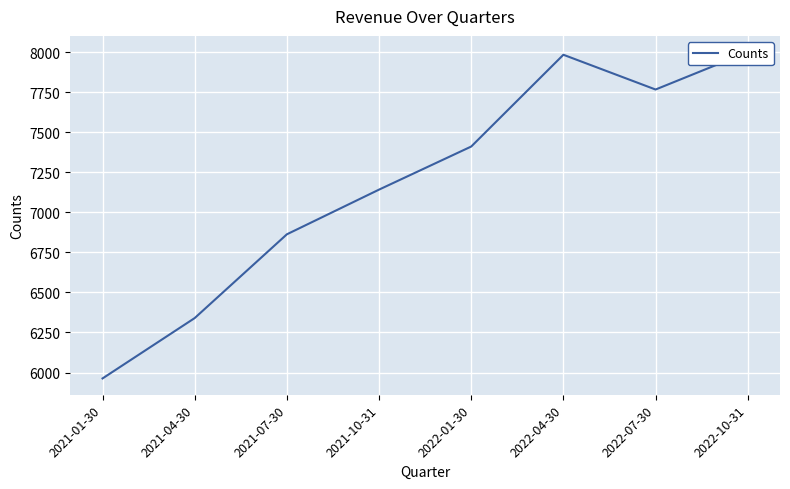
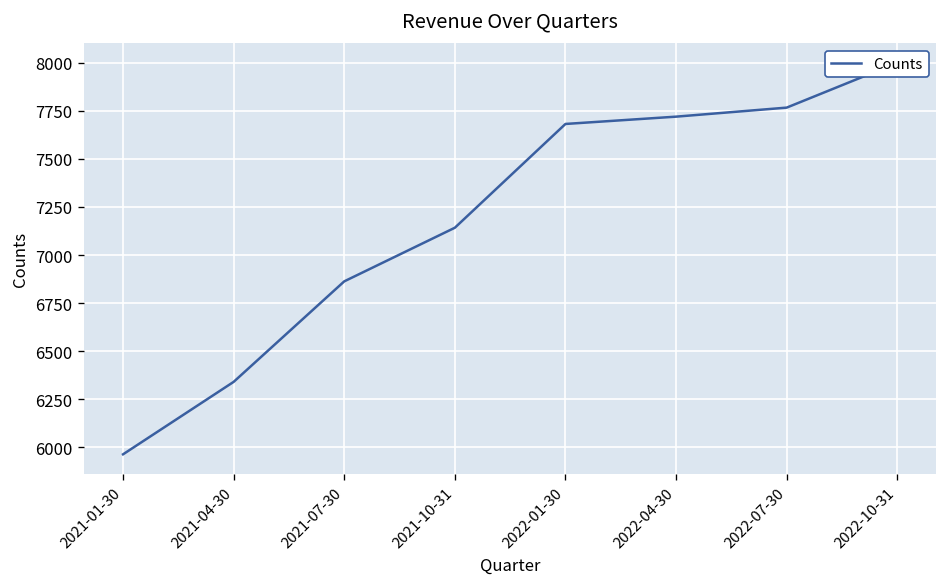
2022-01-30: 7410 -> 7680
2022-04-30: 7980 -> 7720
